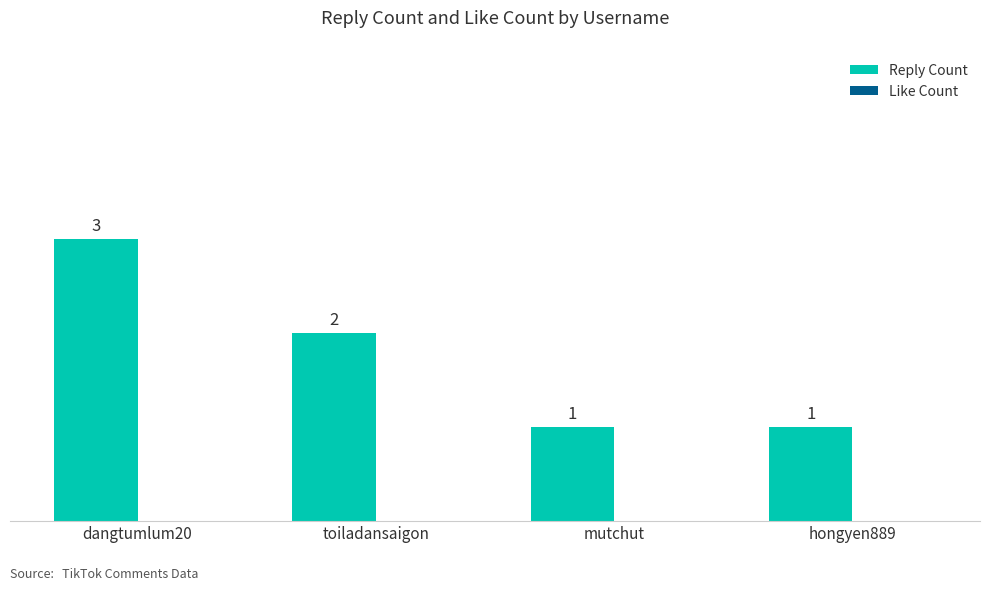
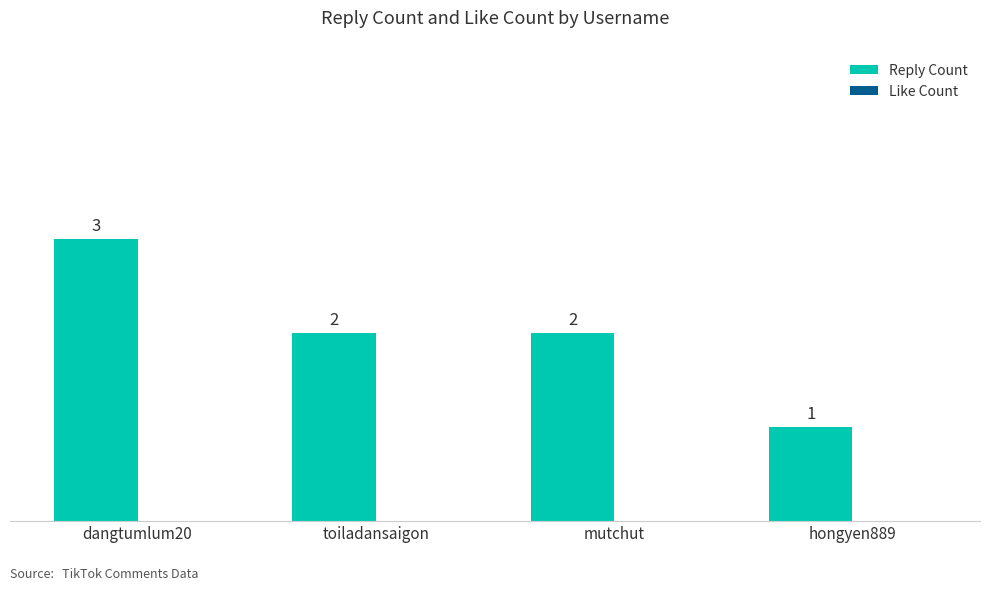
Reply Count, mutchut: 1 -> 2
